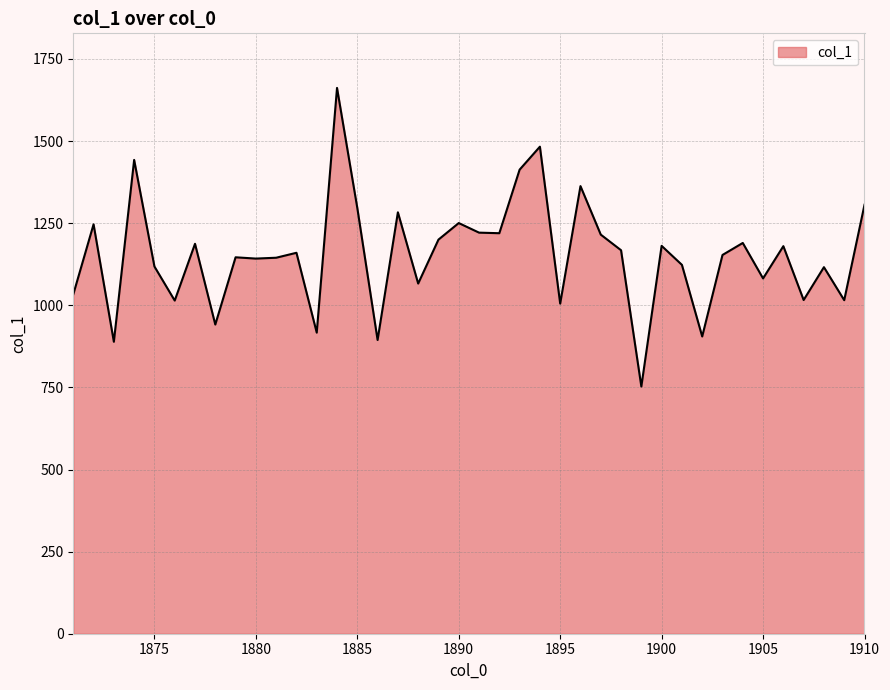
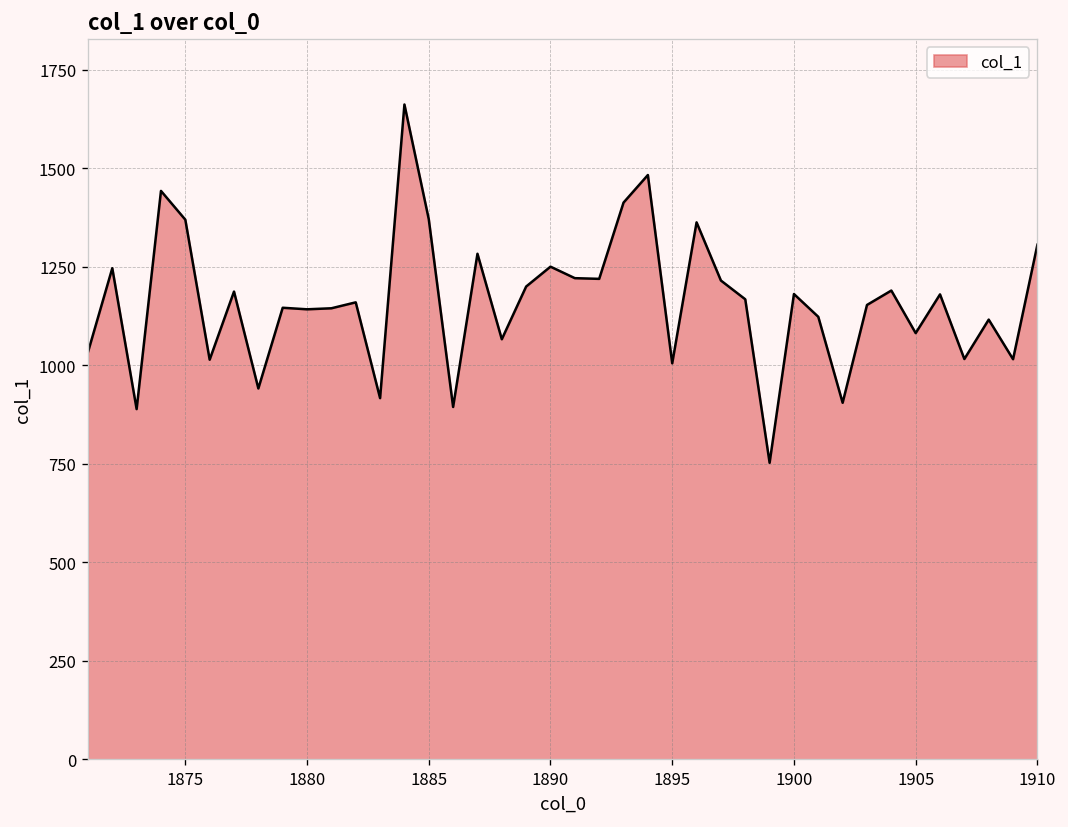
1875: 1120 -> 1370
1885: 1300 -> 1370
